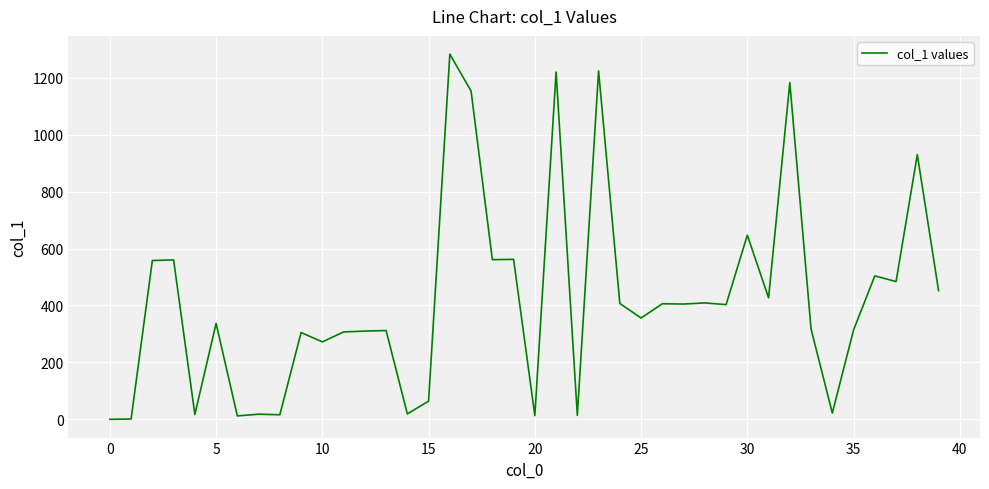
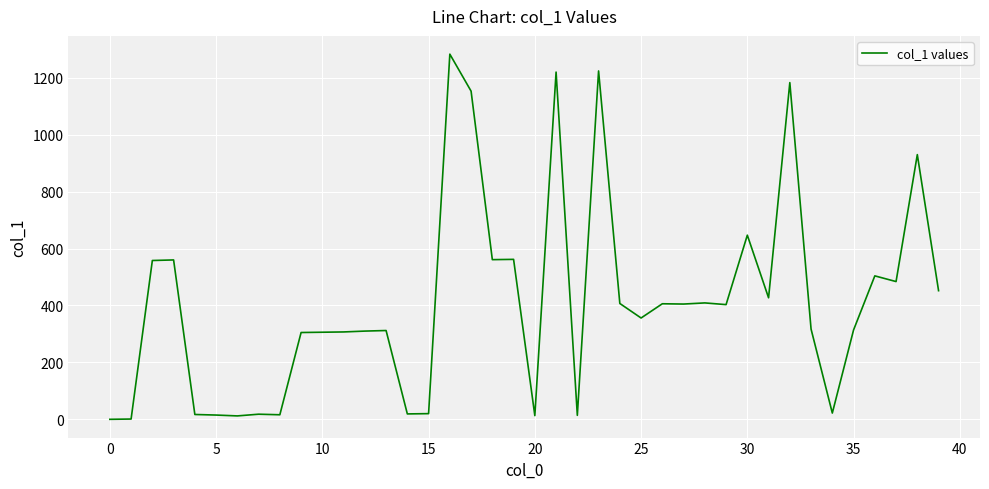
5: 340 -> 20
10: 270 -> 310
15: 60 -> 20
